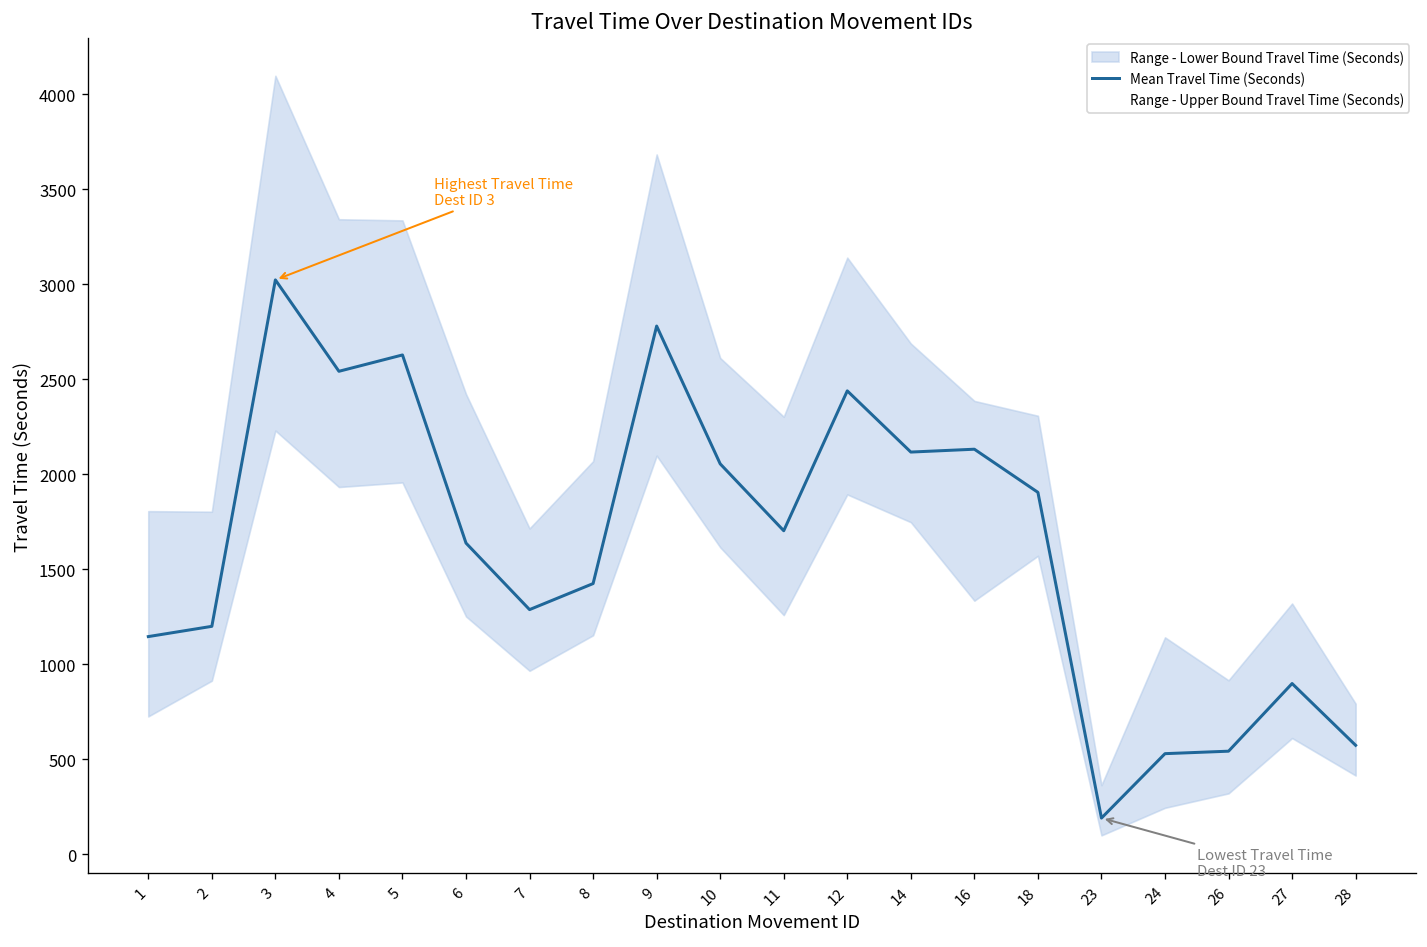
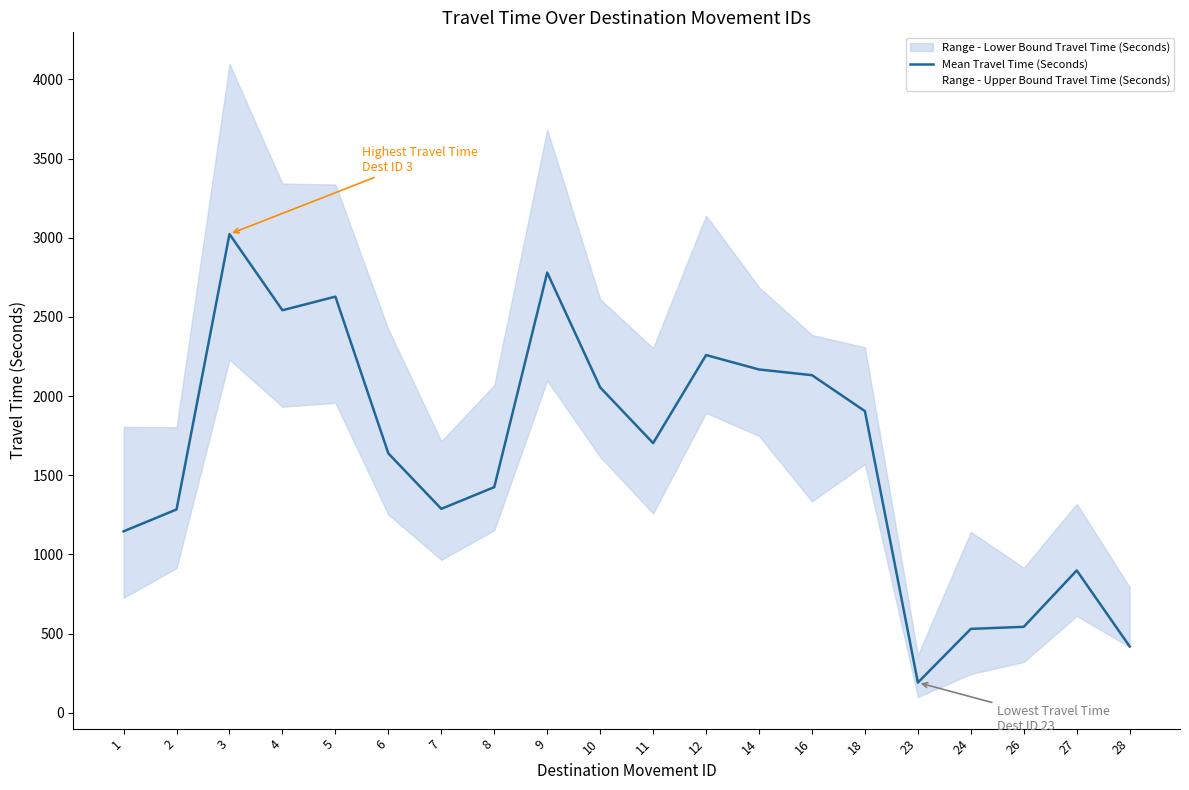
Mean Travel Time (Seconds), 2: 1200 -> 1280
Mean Travel Time (Seconds), 12: 2440 -> 2260
Mean Travel Time (Seconds), 14: 2120 -> 2170
Mean Travel Time (Seconds), 28: 570 -> 420
